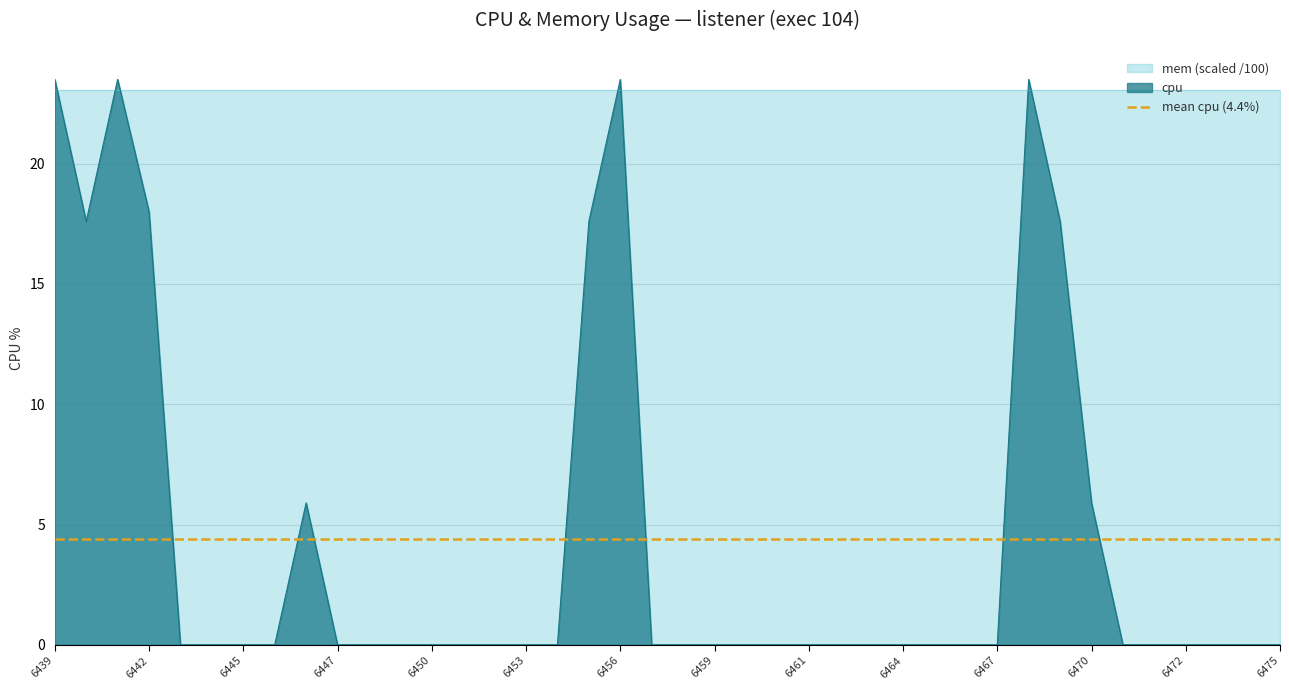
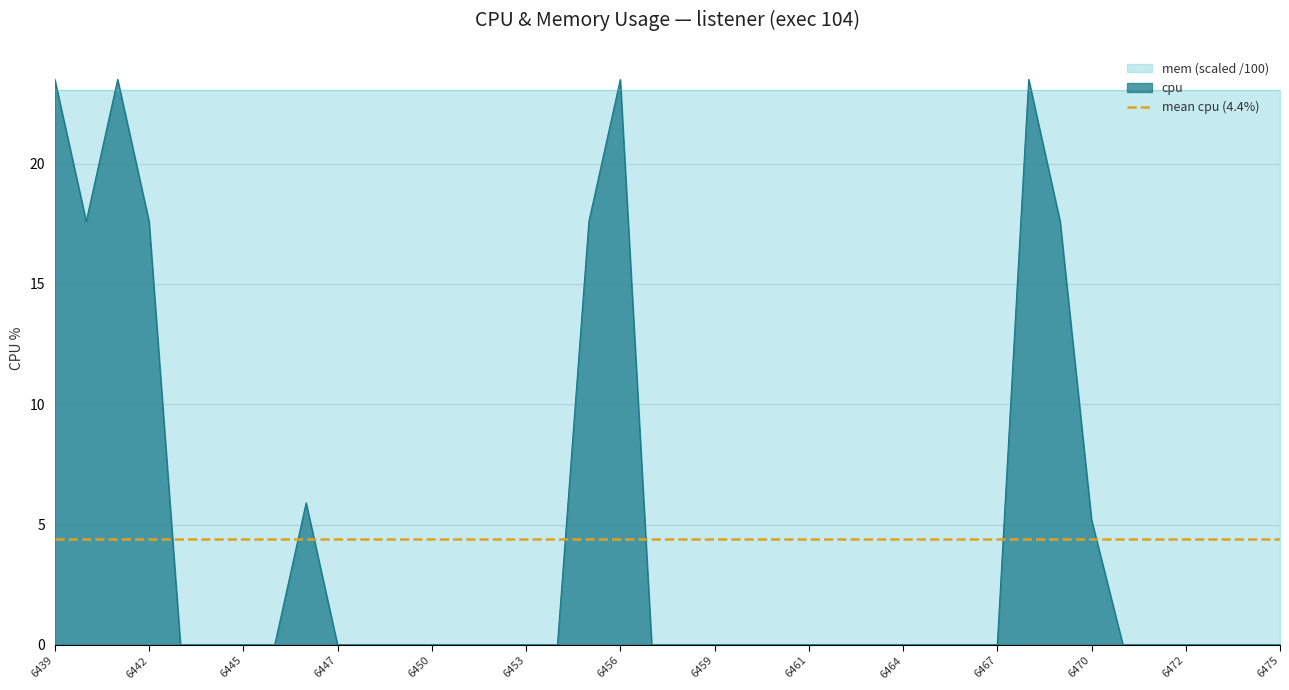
cpu, 6442: 18.0 -> 17.6
cpu, 6470: 5.9 -> 5.2
